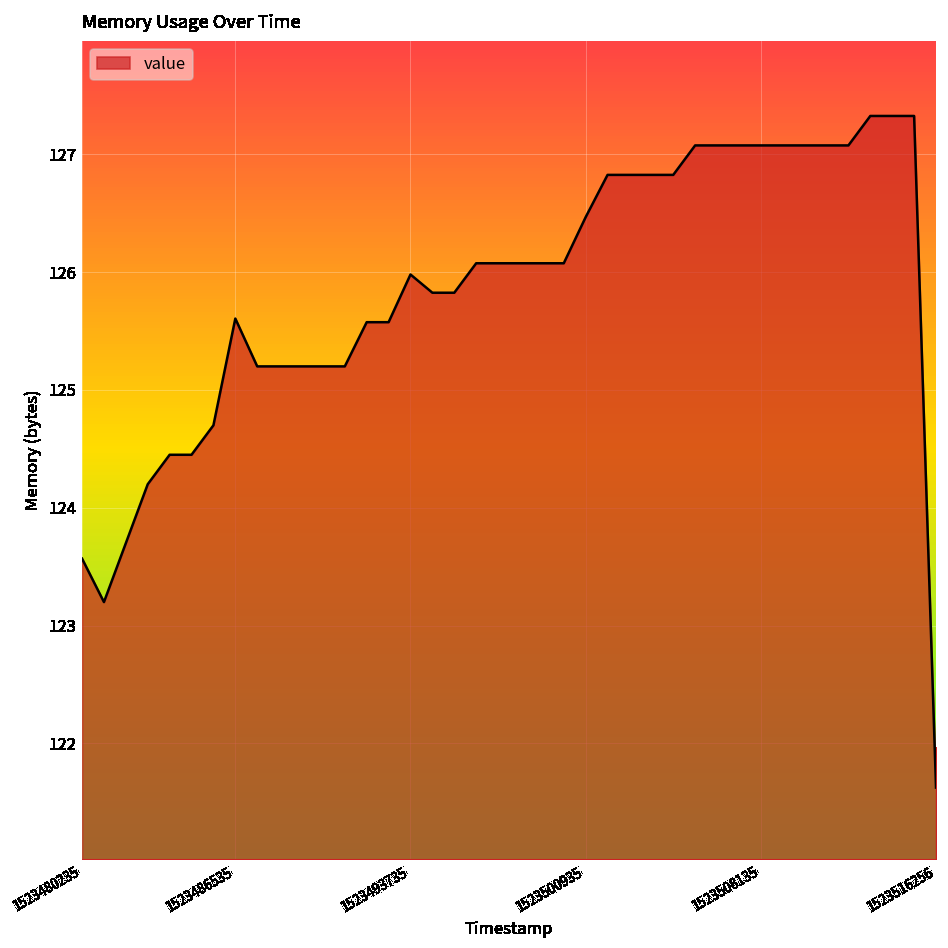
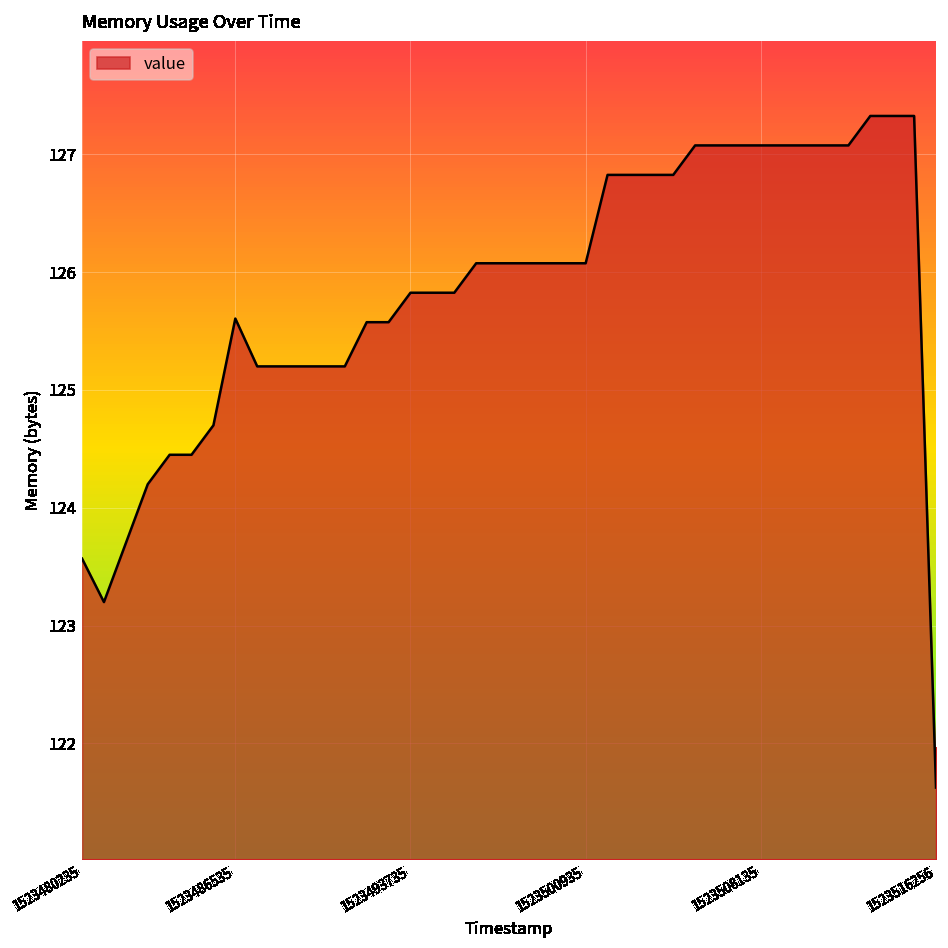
1523493735: 126.0 -> 125.8
1523500935: 126.5 -> 126.1
